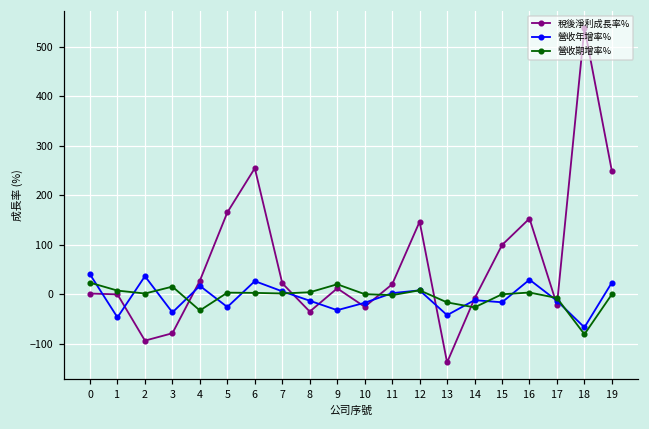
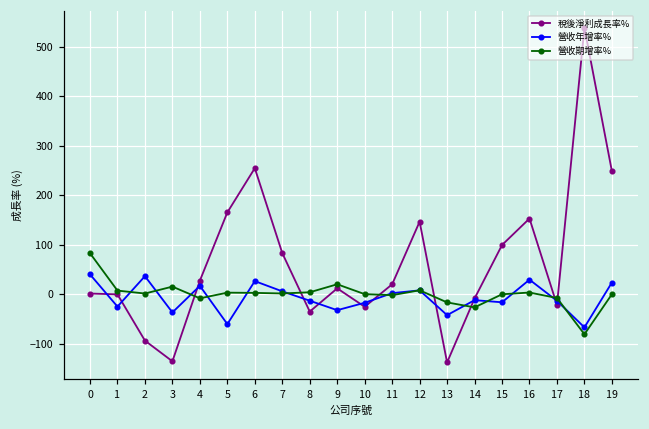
營收期增率%, 0: 20 -> 80
營收年增率%, 1: -50 -> -20
稅後淨利成長率%, 3: -80 -> -140
營收期增率%, 4: -30 -> -10
營收年增率%, 5: -30 -> -60
稅後淨利成長率%, 7: 20 -> 80
